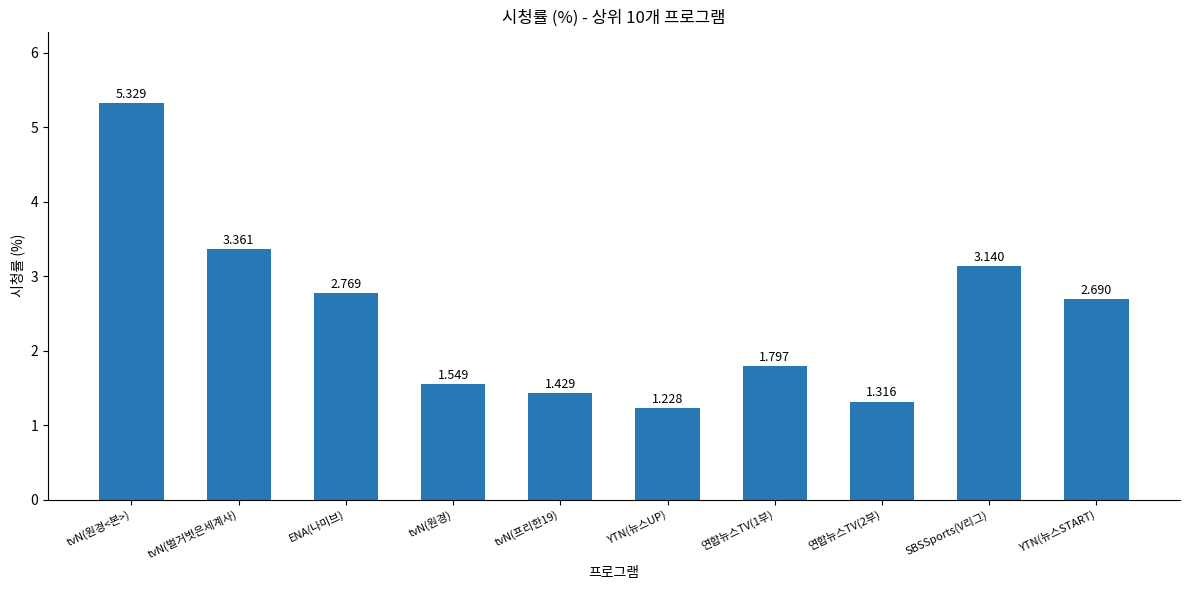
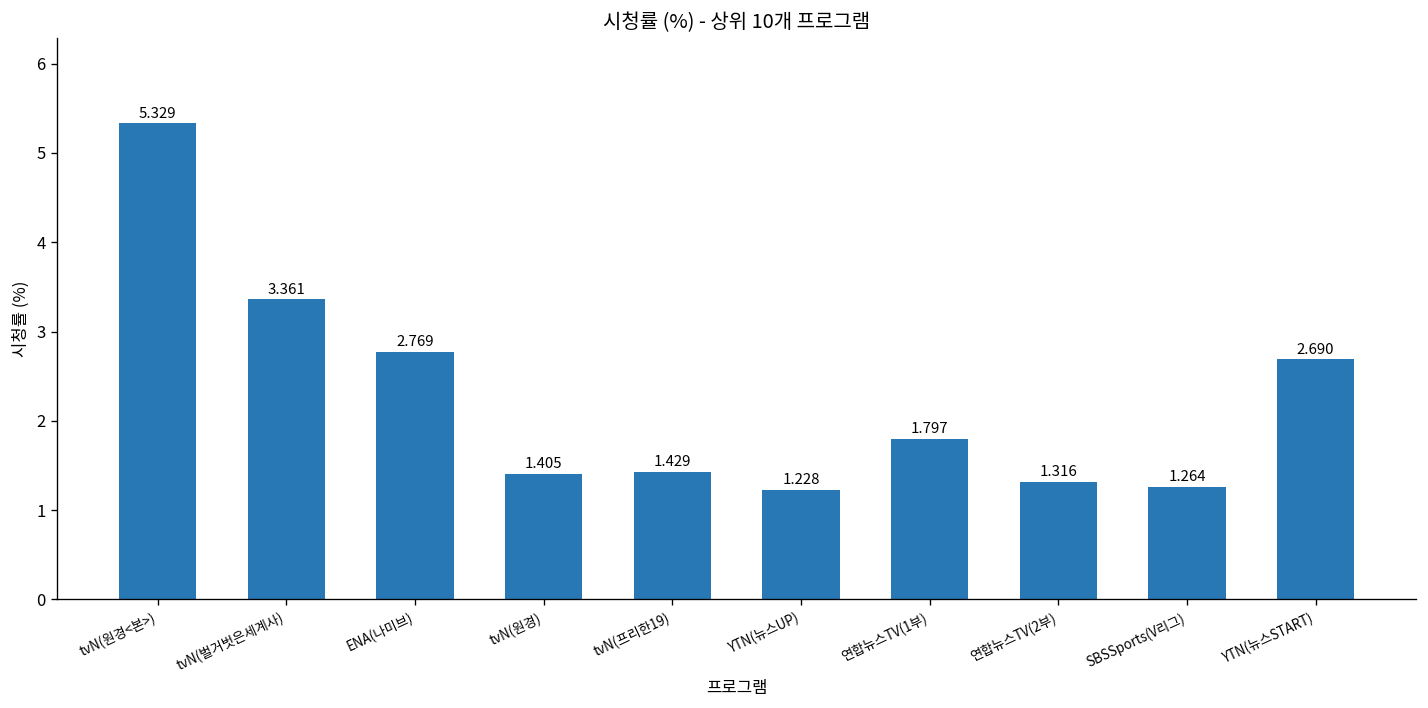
tvN(원경): 1.549 -> 1.405
SBSSports(V리그): 3.140 -> 1.264
